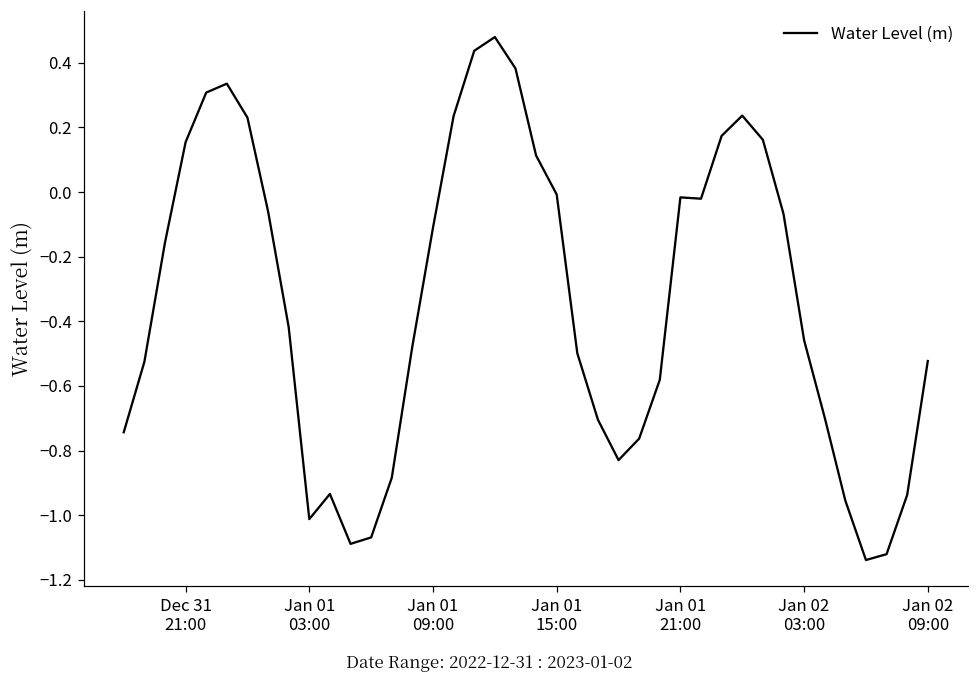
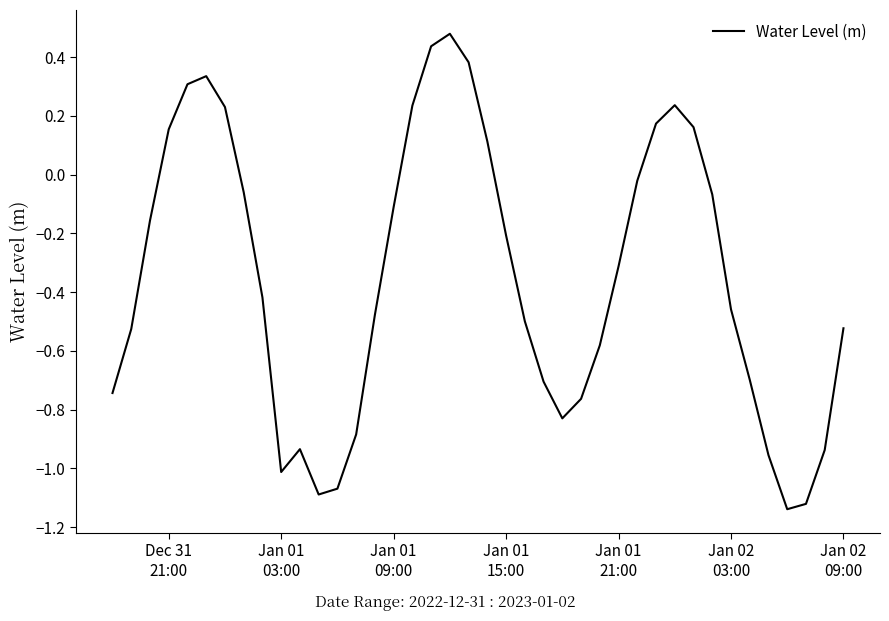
Jan 01 15:00: -0.01 -> -0.21
Jan 01 21:00: -0.02 -> -0.31
